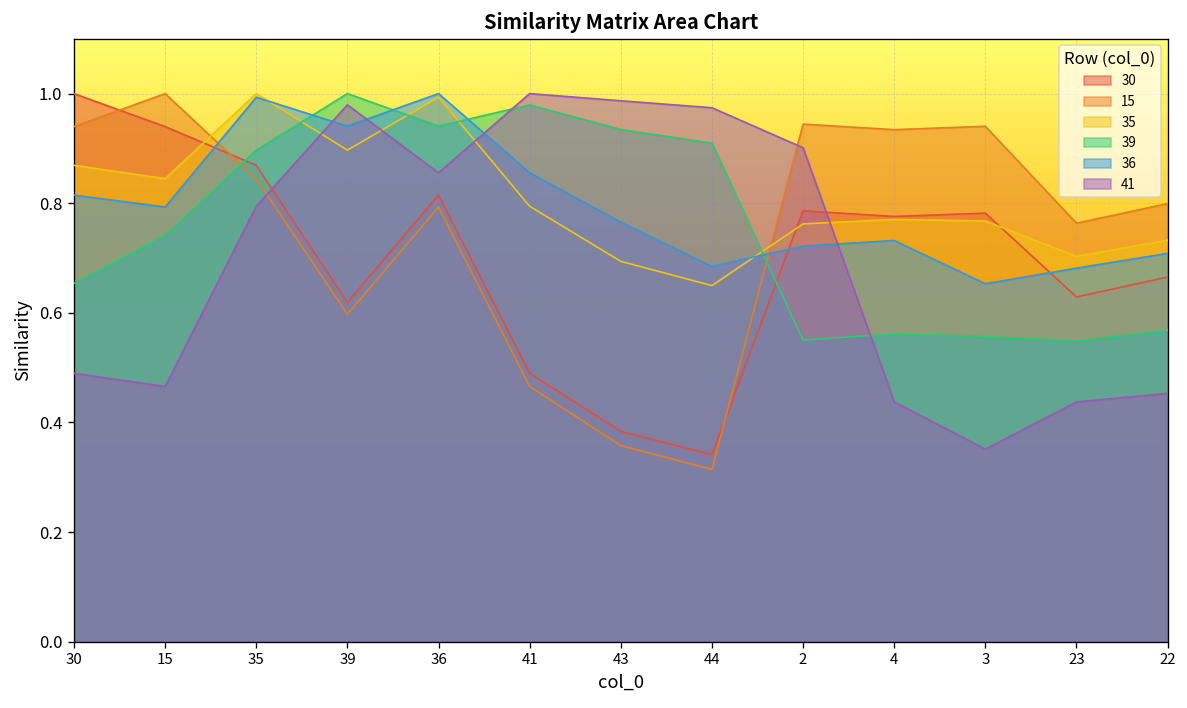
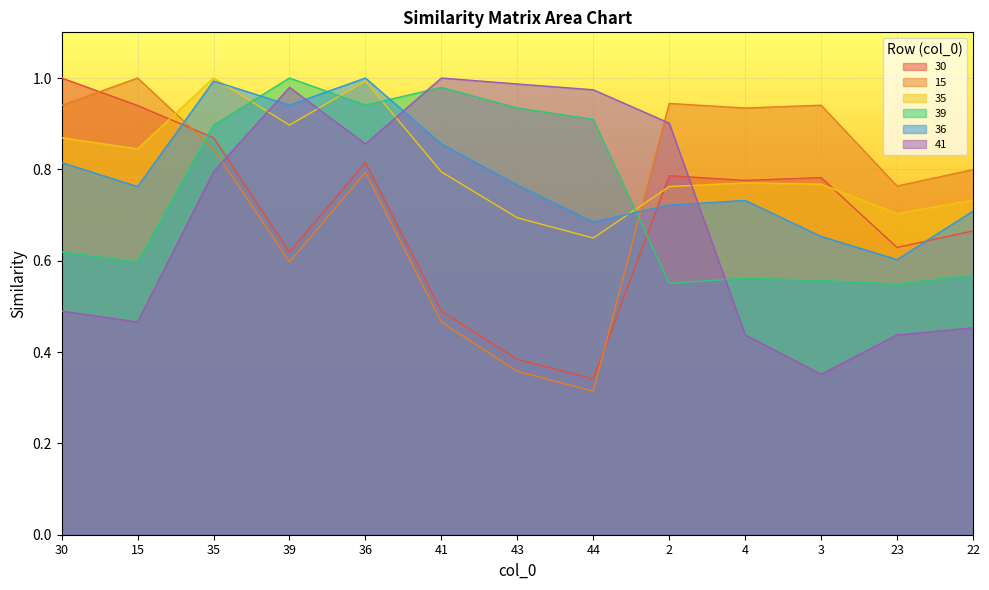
39, 30: 0.65 -> 0.62
39, 15: 0.74 -> 0.60
36, 15: 0.79 -> 0.76
36, 23: 0.68 -> 0.60
